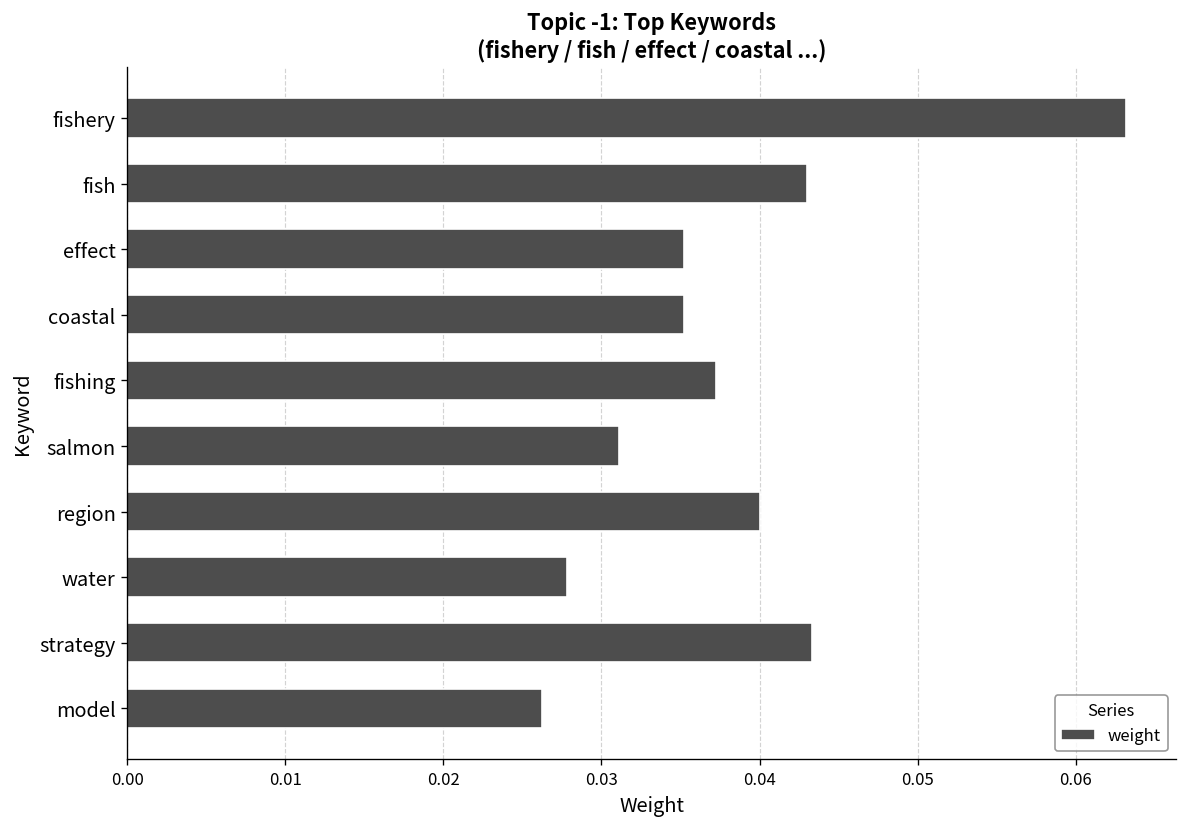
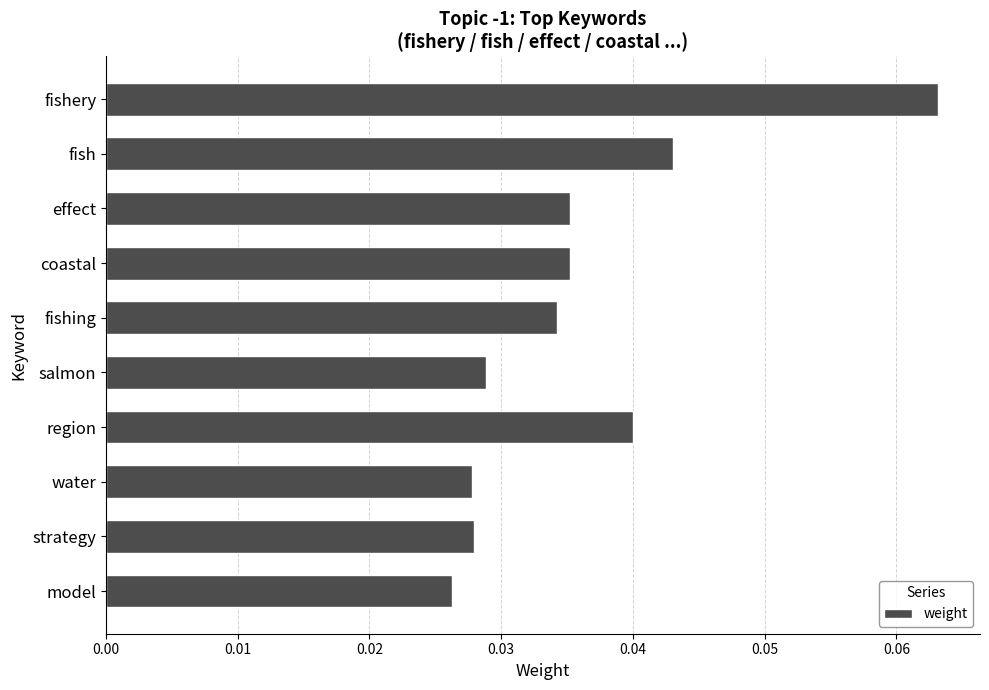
fishing: 0.0372 -> 0.0342
salmon: 0.0311 -> 0.0289
strategy: 0.0433 -> 0.0280
